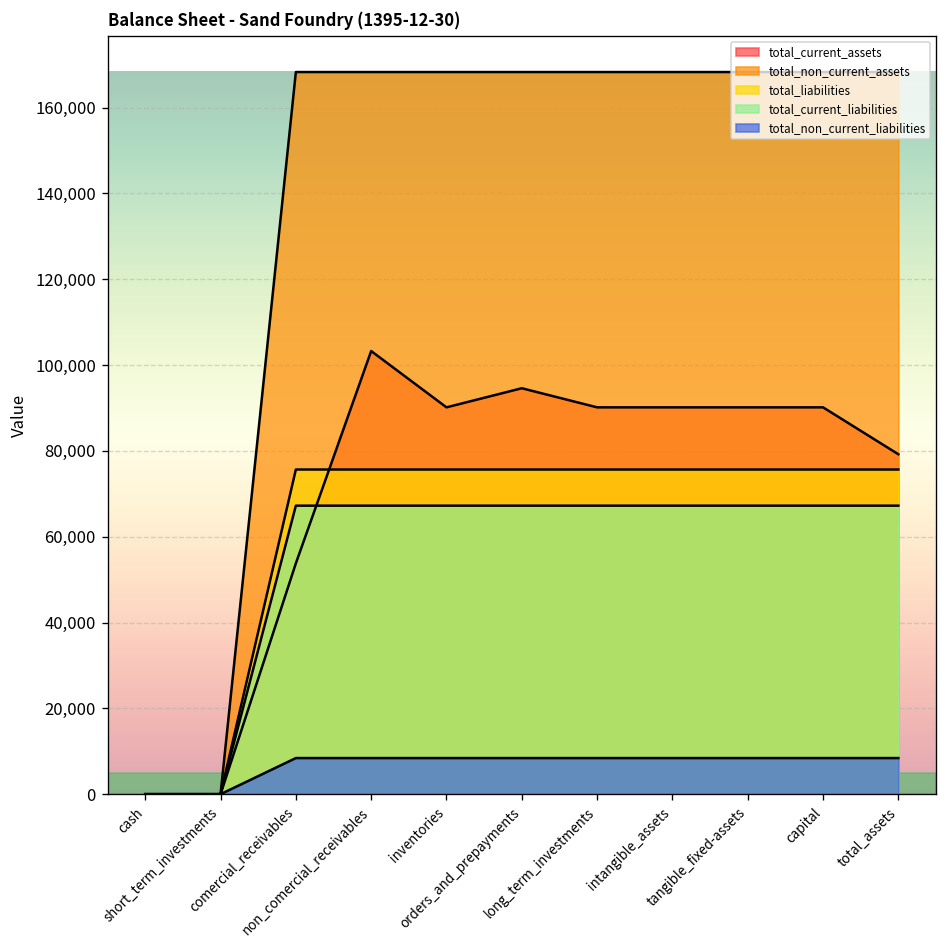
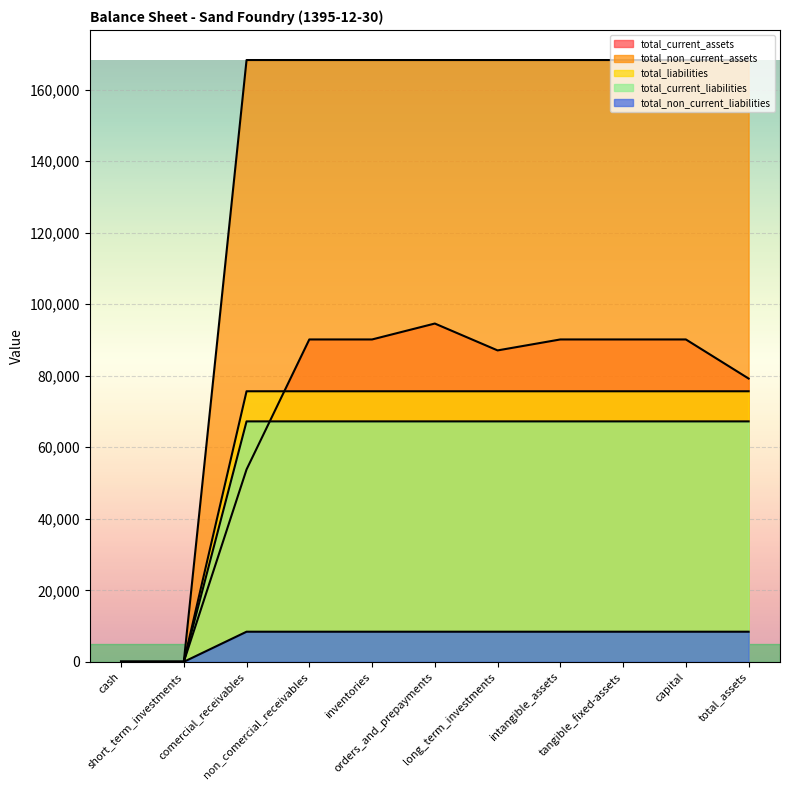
total_current_assets, non_comercial_receivables: 103,000 -> 90,000
total_current_assets, long_term_investments: 90,000 -> 87,000
